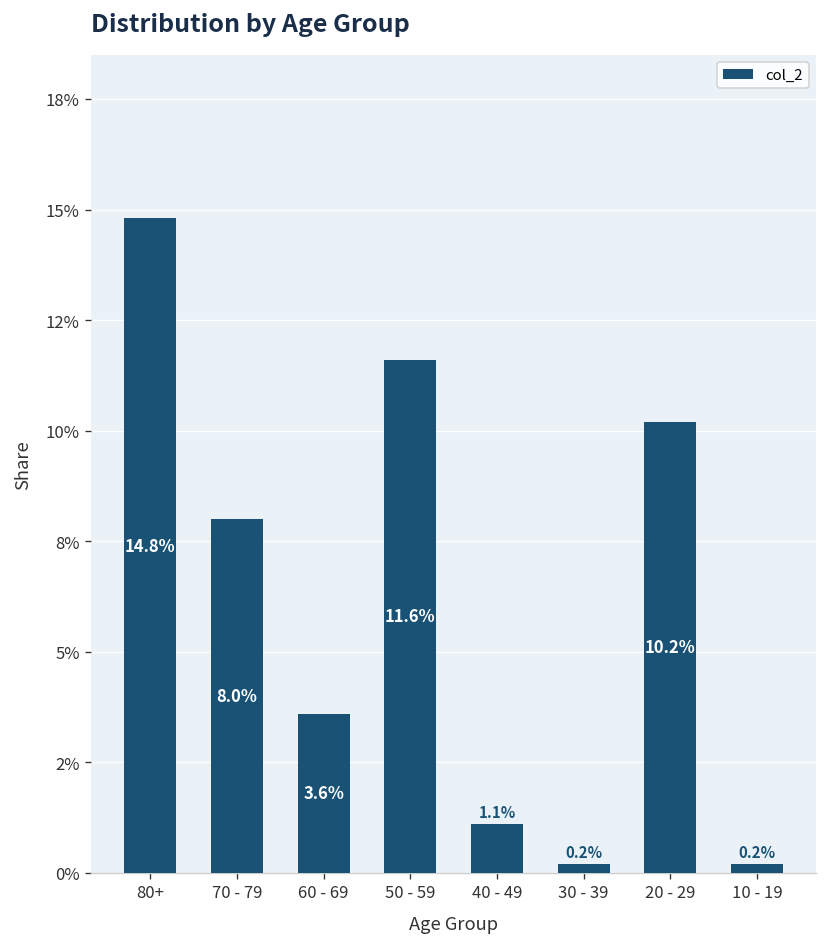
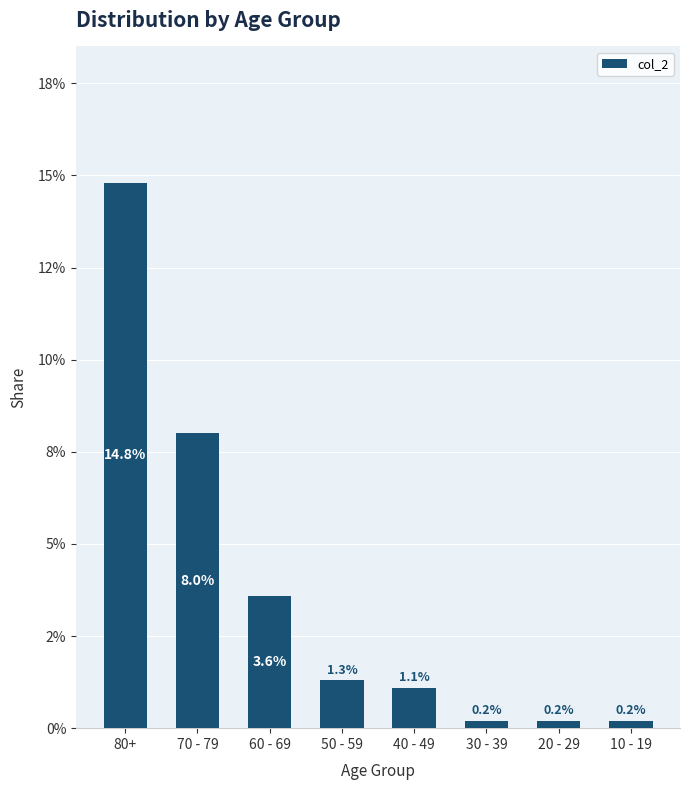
50 - 59: 11.6% -> 1.3%
20 - 29: 10.2% -> 0.2%
